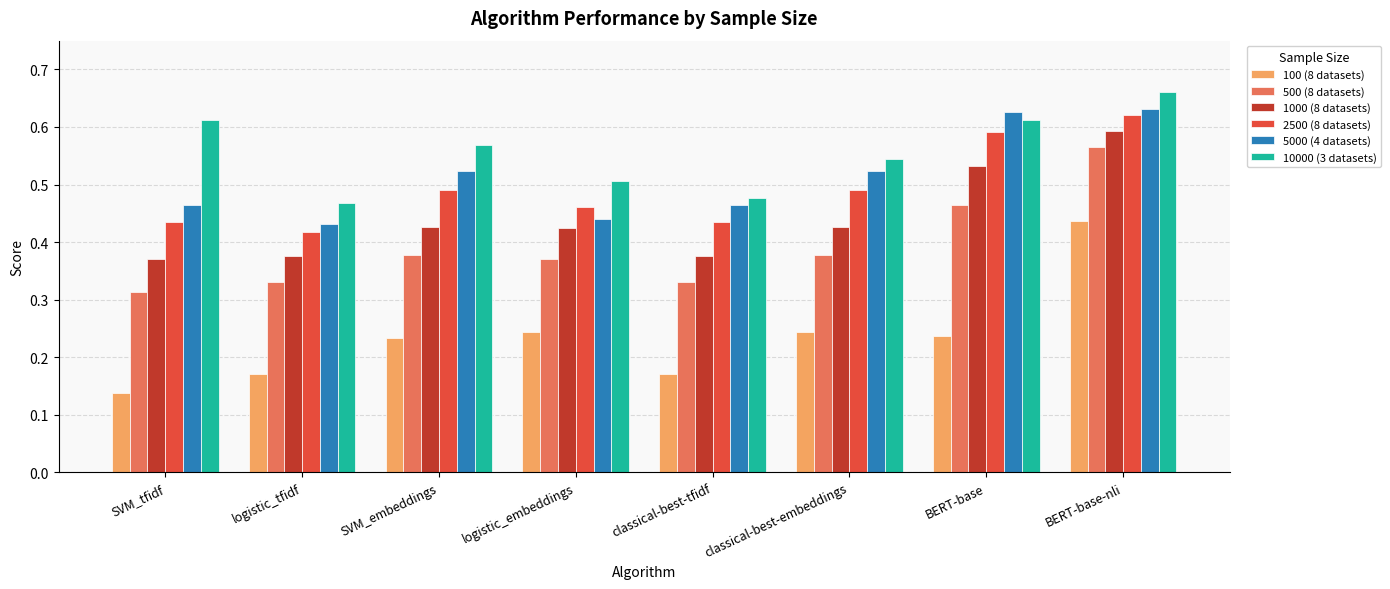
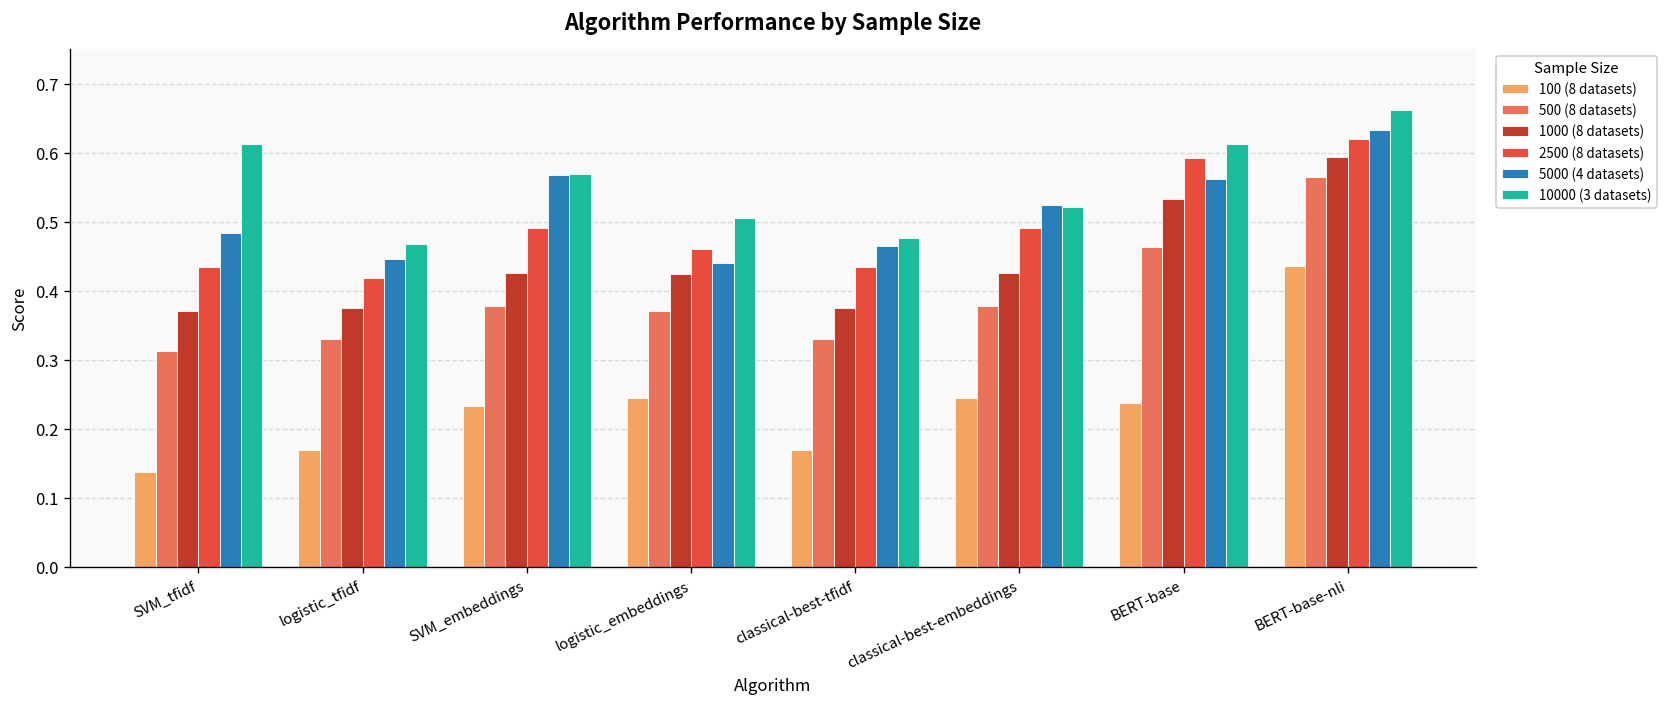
5000 (4 datasets), SVM_tfidf: 0.47 -> 0.48
5000 (4 datasets), logistic_tfidf: 0.43 -> 0.45
5000 (4 datasets), SVM_embeddings: 0.52 -> 0.57
10000 (3 datasets), classical-best-embeddings: 0.55 -> 0.52
5000 (4 datasets), BERT-base: 0.63 -> 0.56
